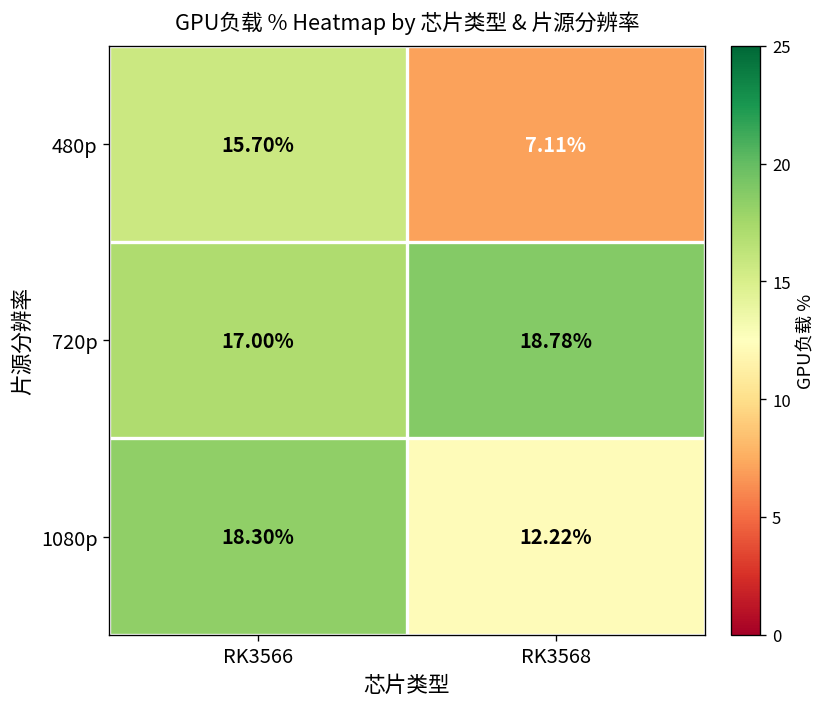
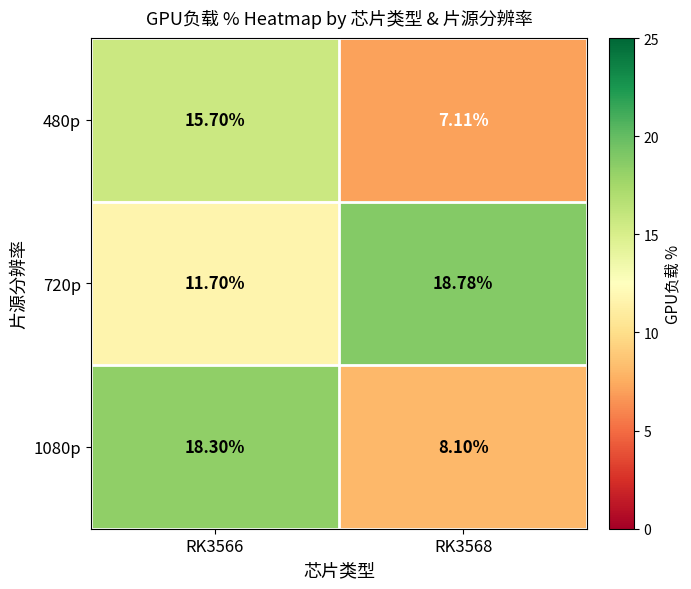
720p, RK3566: 17.00% -> 11.70%
1080p, RK3568: 12.22% -> 8.10%
